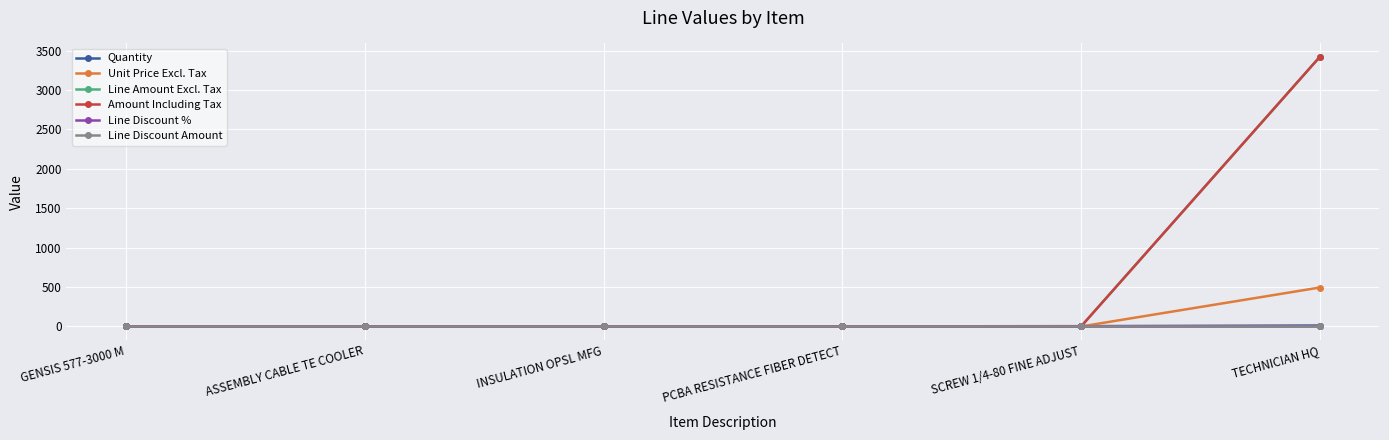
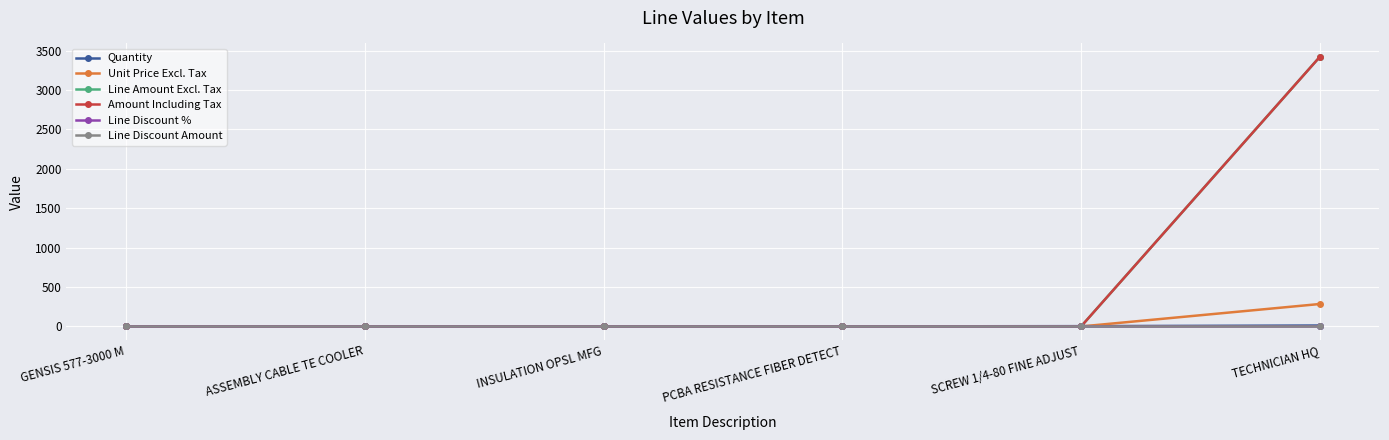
Unit Price Excl. Tax, TECHNICIAN HQ: 500 -> 300
